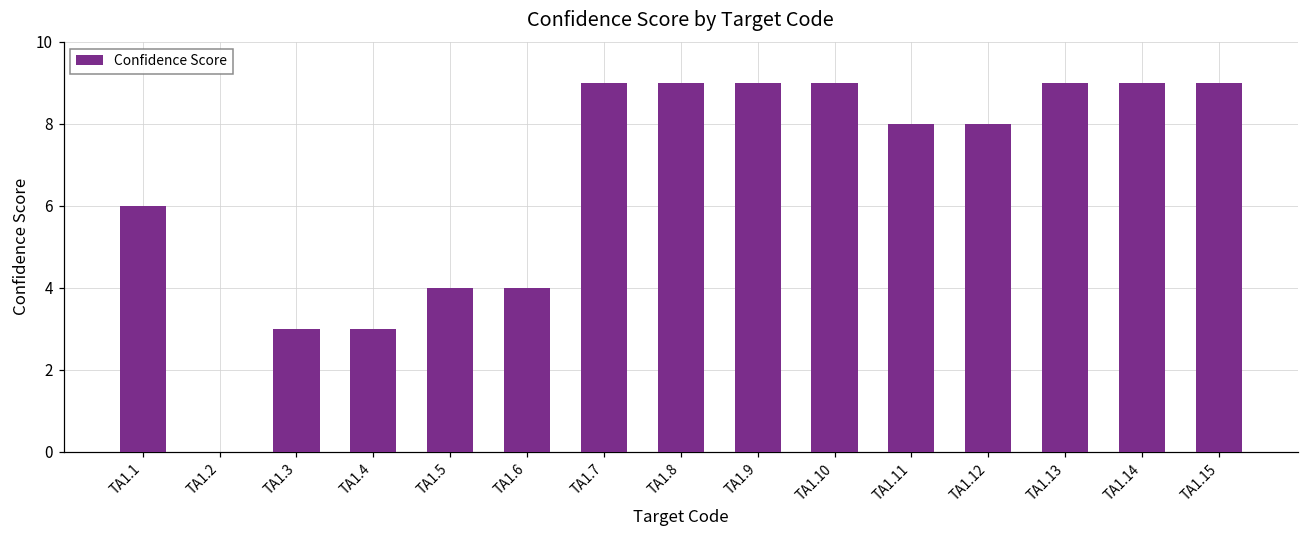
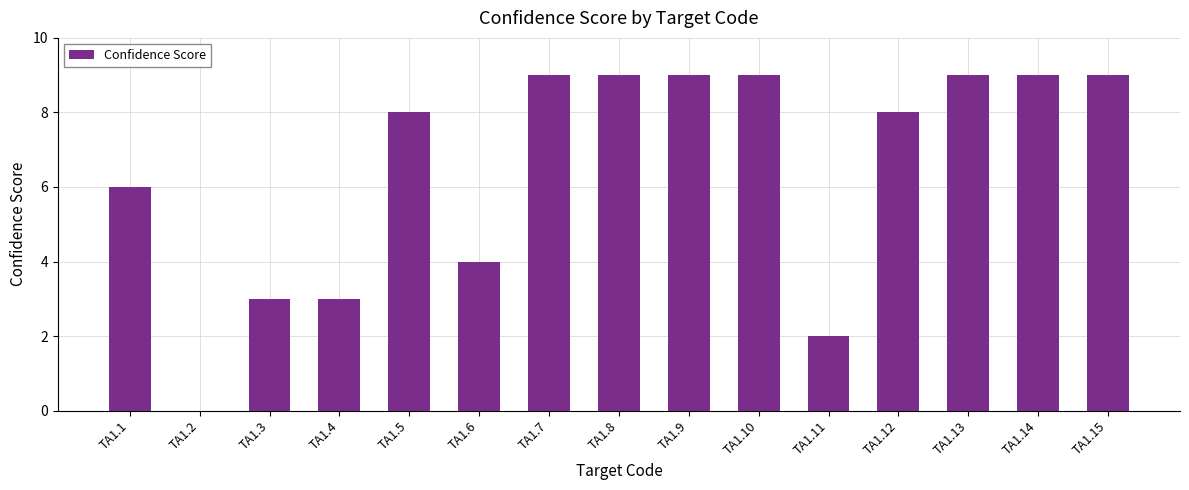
TA1.5: 4 -> 8
TA1.11: 8 -> 2
